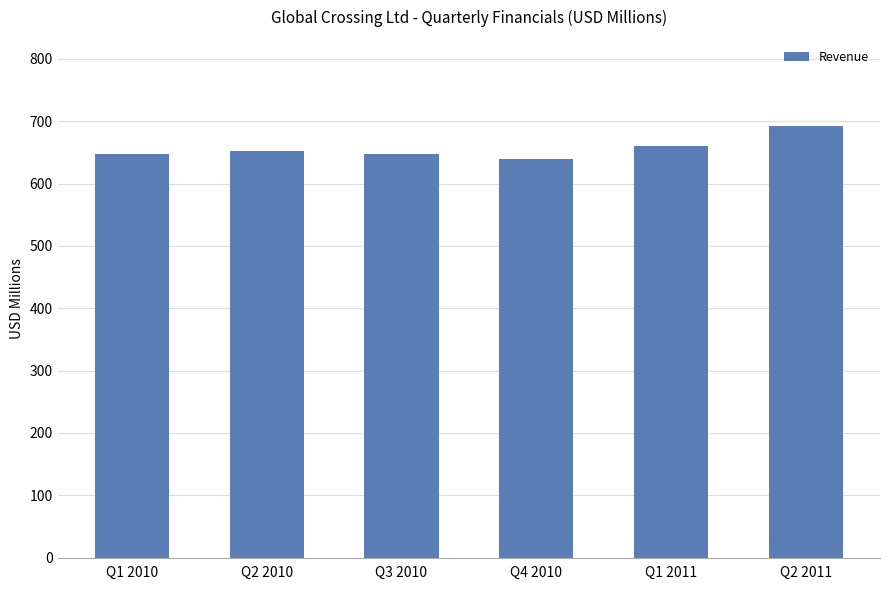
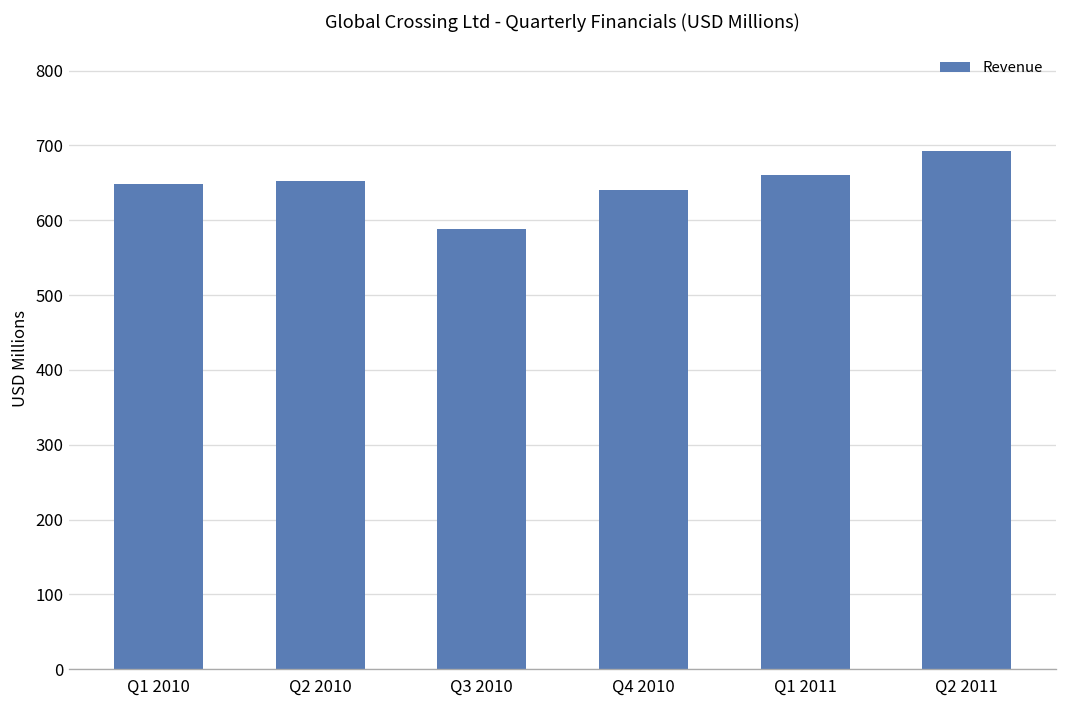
Q3 2010: 650 -> 590
